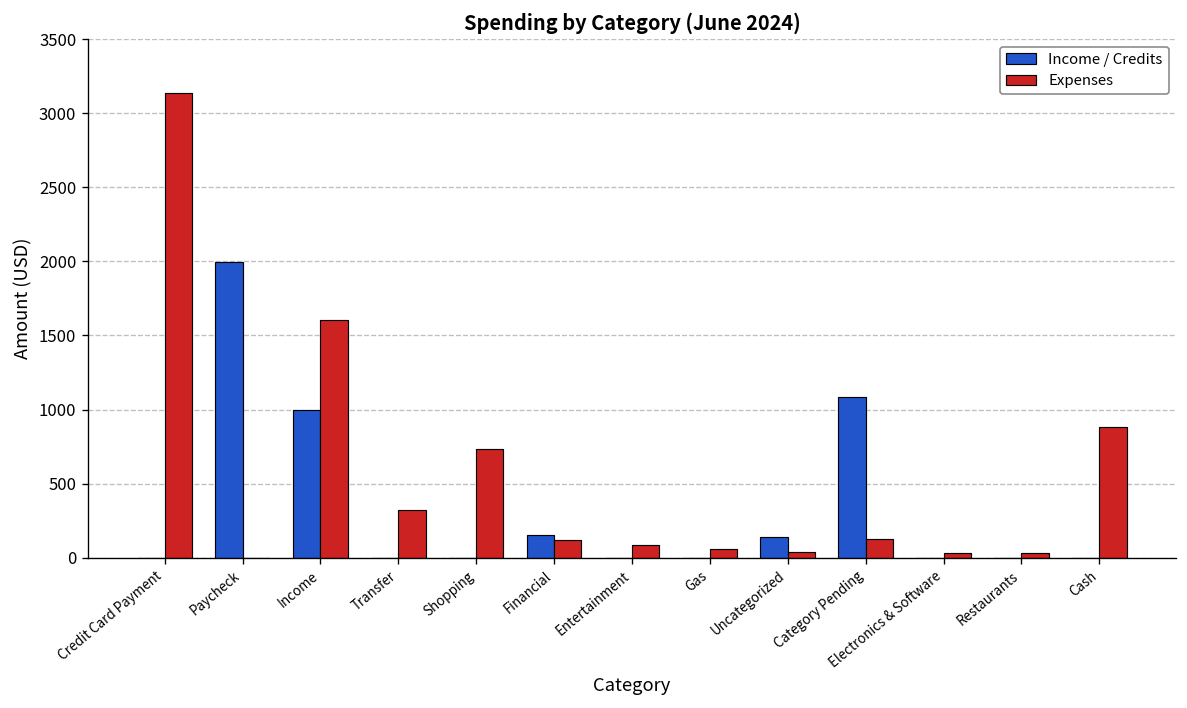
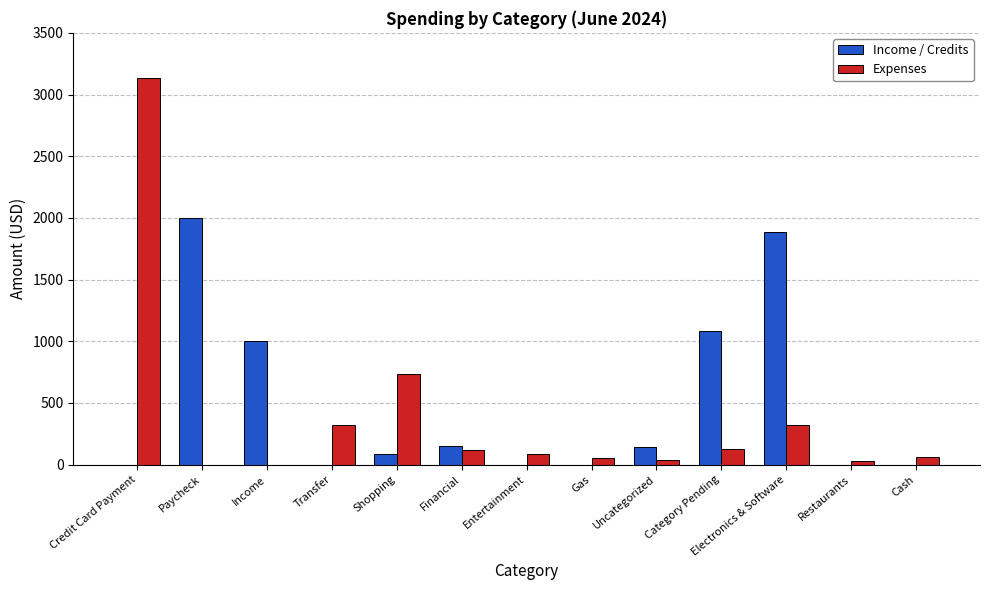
Expenses, Income: 1600 -> 0
Income / Credits, Shopping: 0 -> 90
Income / Credits, Electronics & Software: 0 -> 1880
Expenses, Electronics & Software: 30 -> 320
Expenses, Cash: 880 -> 60
